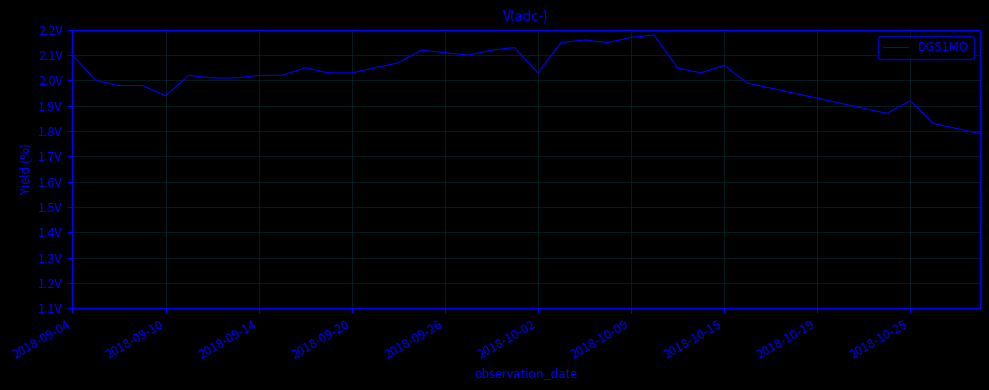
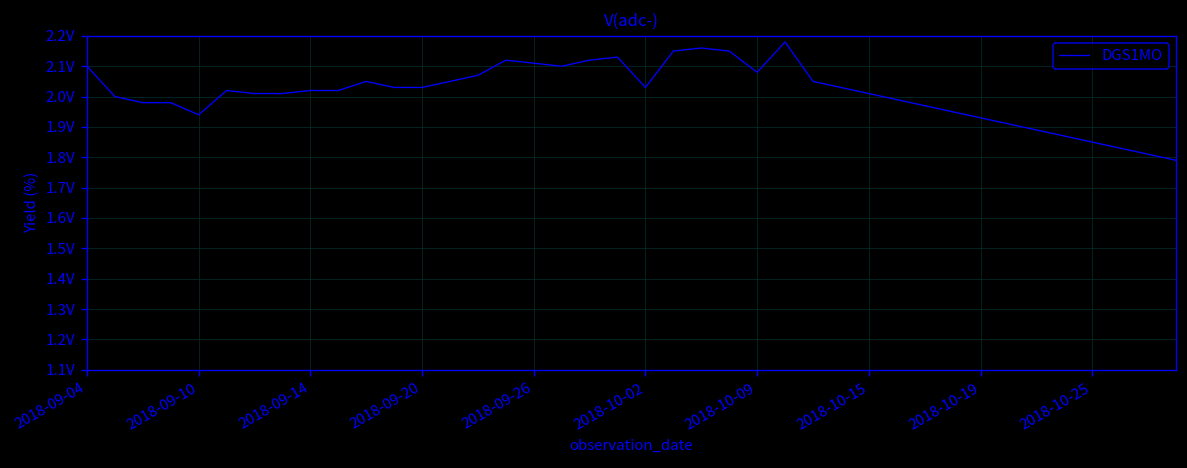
2018-10-09: 2.17V -> 2.08V
2018-10-15: 2.06V -> 2.01V
2018-10-25: 1.92V -> 1.85V
